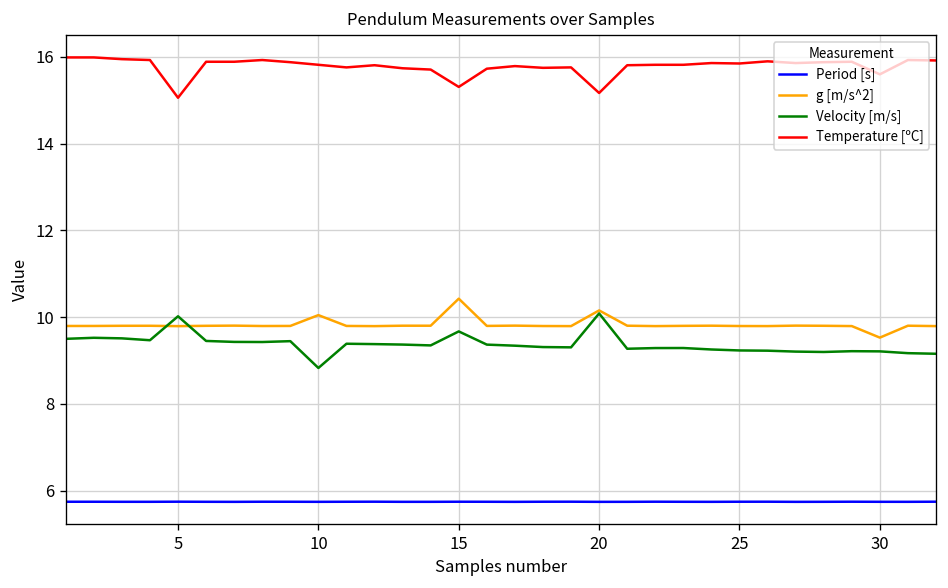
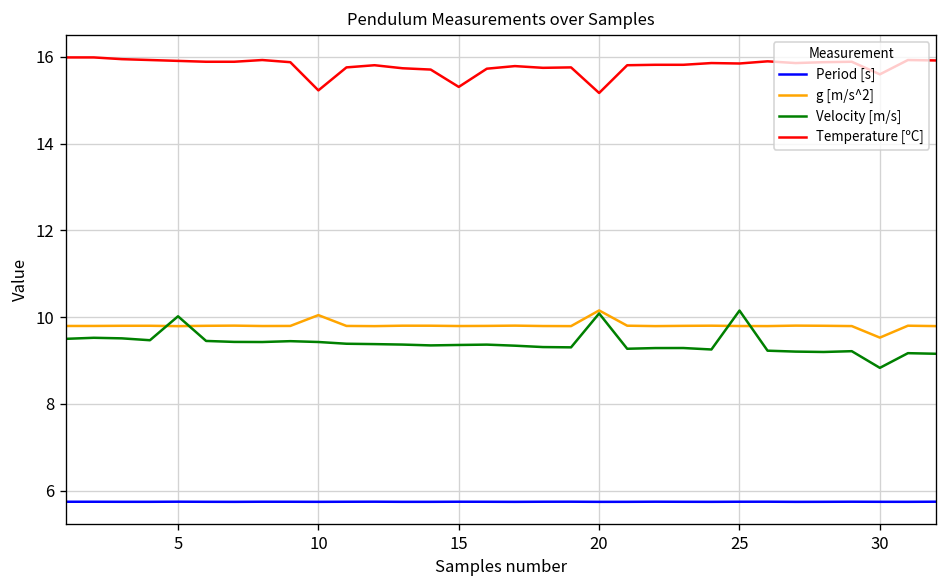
Temperature [ºC], 5: 15.1 -> 15.9
Velocity [m/s], 10: 8.8 -> 9.4
Temperature [ºC], 10: 15.8 -> 15.2
g [m/s^2], 15: 10.4 -> 9.8
Velocity [m/s], 15: 9.7 -> 9.4
Velocity [m/s], 25: 9.2 -> 10.2
Velocity [m/s], 30: 9.2 -> 8.8
